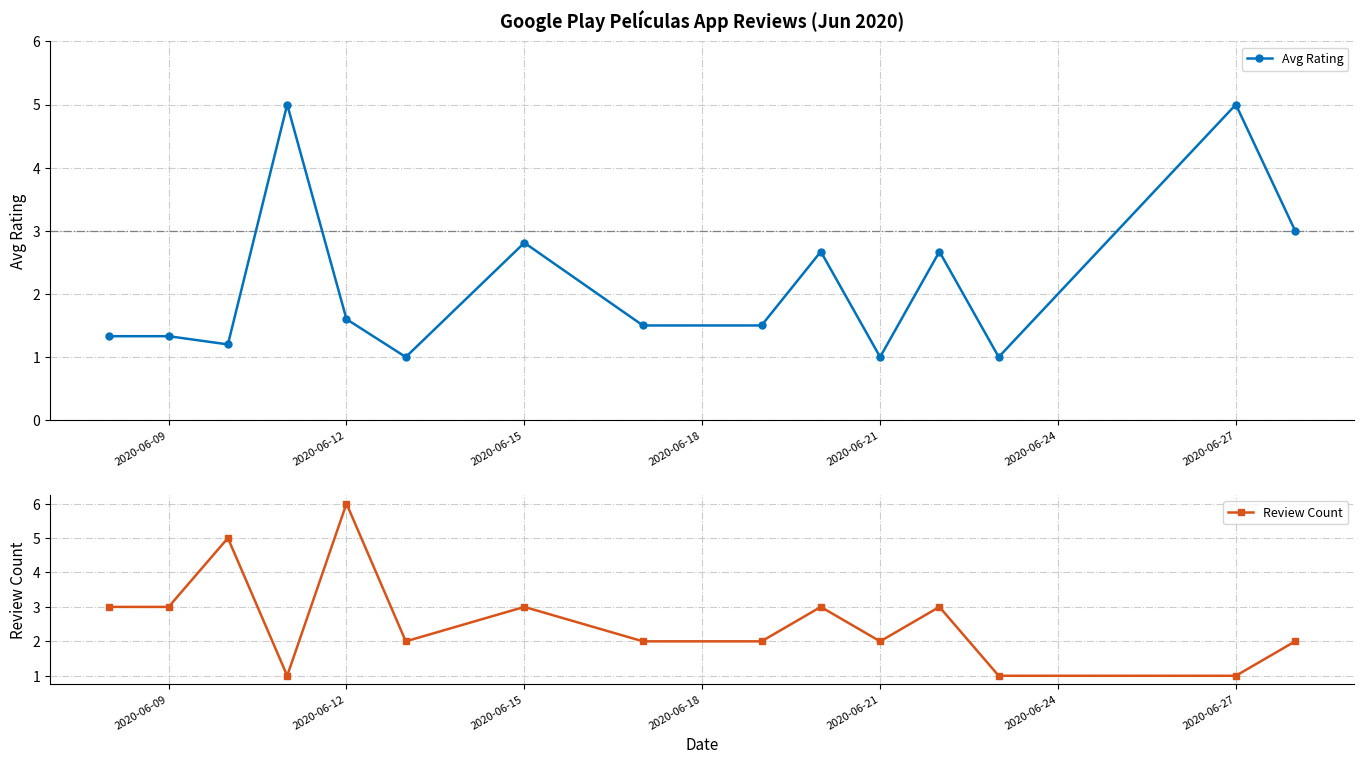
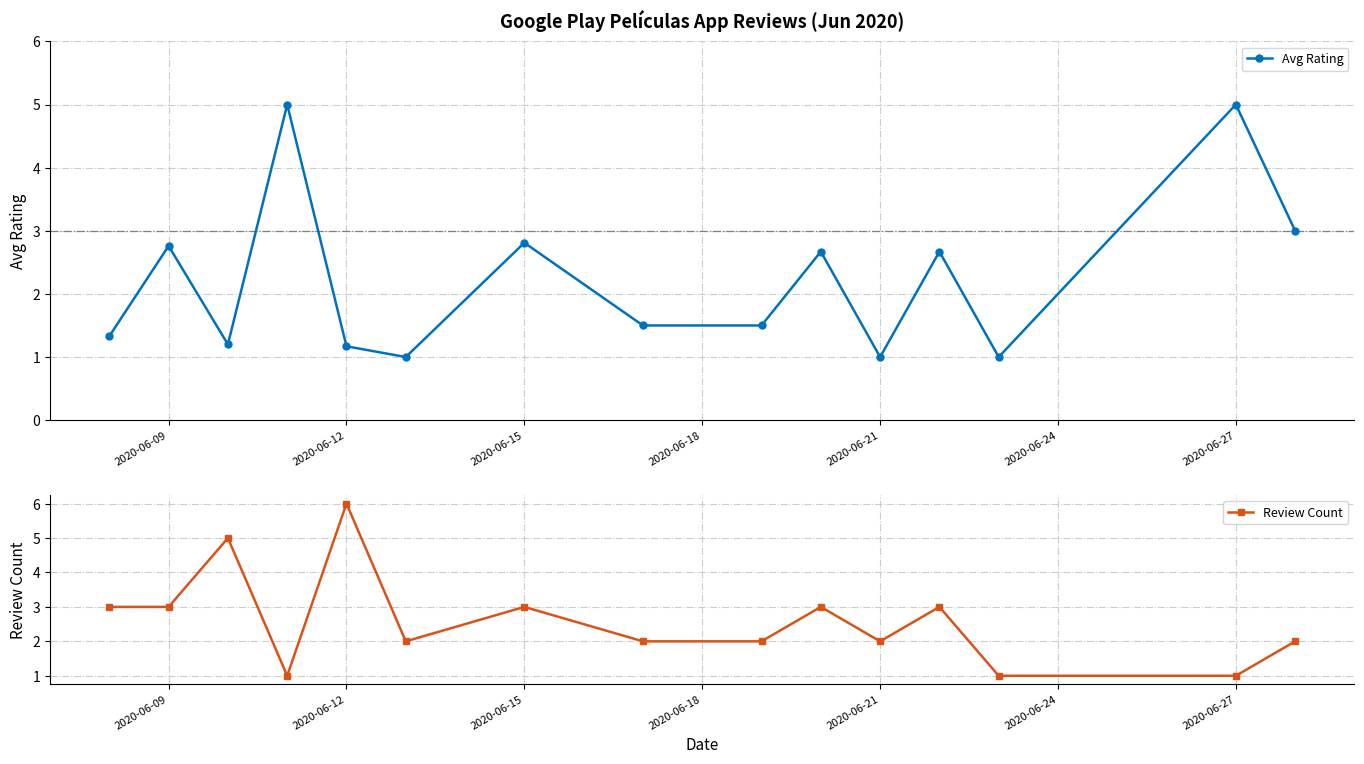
Google Play Películas App Reviews (Jun 2020), 2020-06-09: 1.3 -> 2.8
Google Play Películas App Reviews (Jun 2020), 2020-06-12: 1.6 -> 1.2
